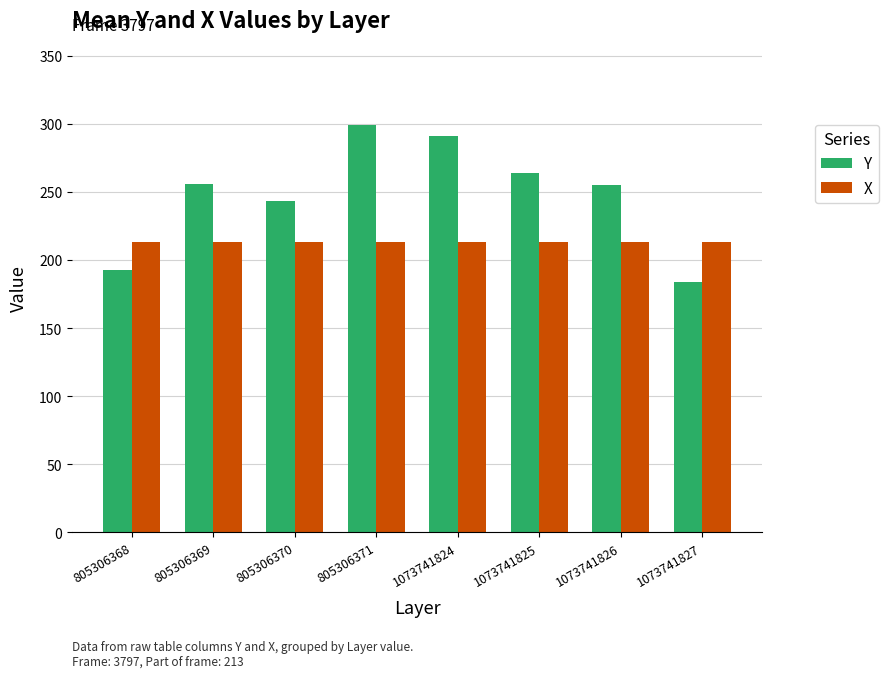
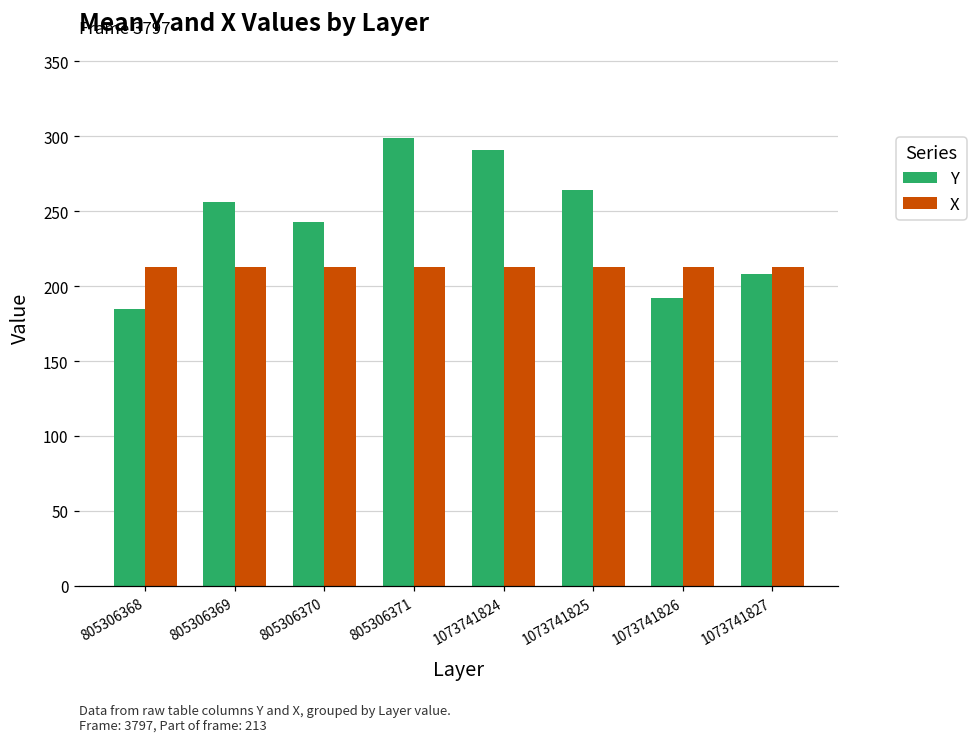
Y, 805306368: 193 -> 185
Y, 1073741826: 255 -> 192
Y, 1073741827: 184 -> 208
